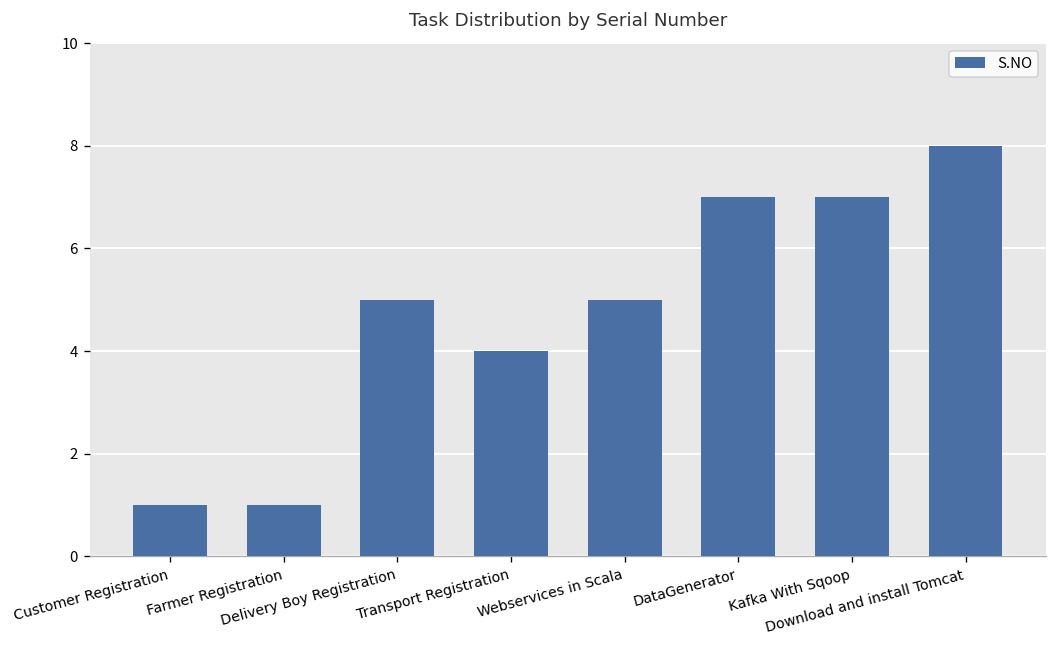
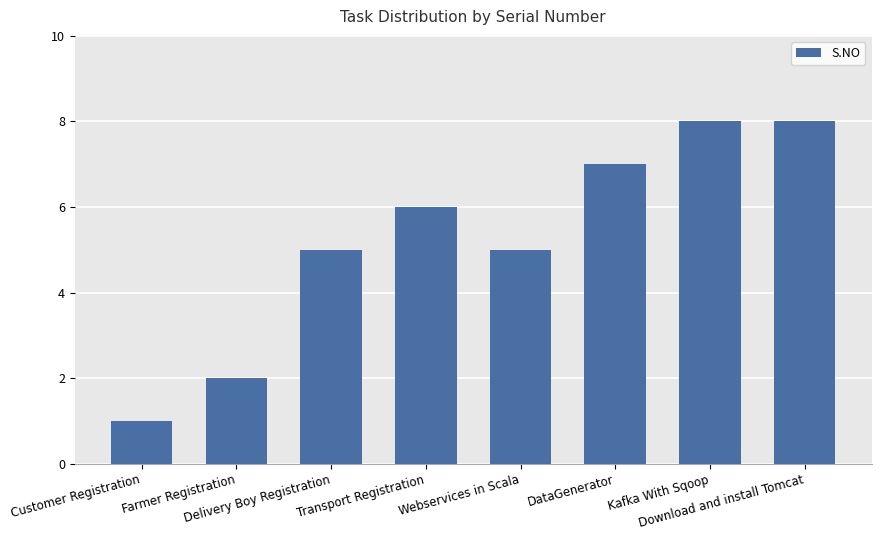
Farmer Registration: 1 -> 2
Transport Registration: 4 -> 6
Kafka With Sqoop: 7 -> 8
